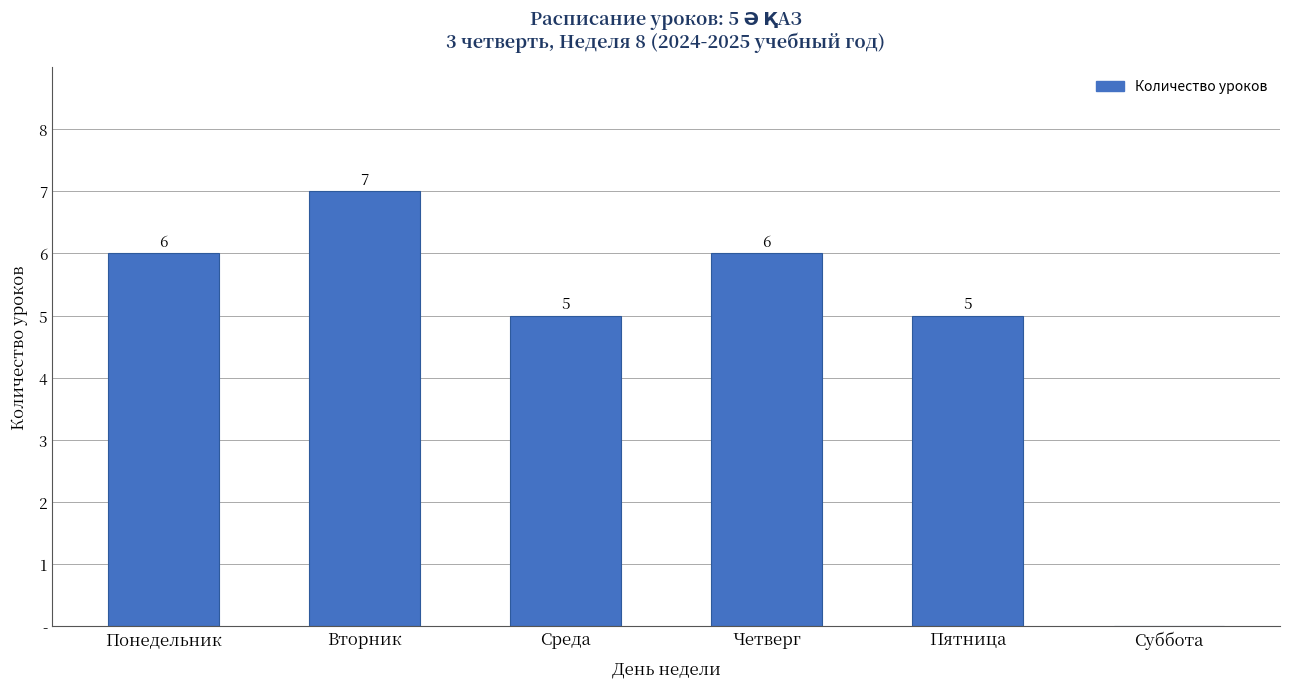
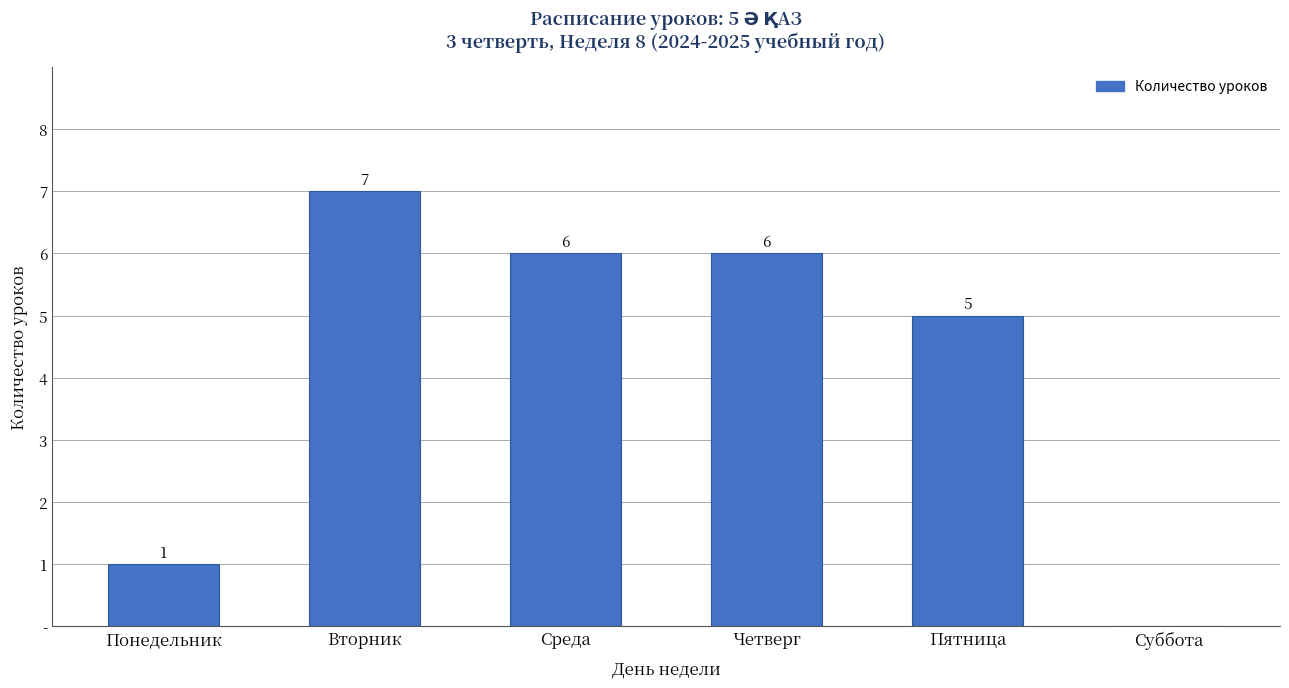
Понедельник: 6 -> 1
Среда: 5 -> 6
